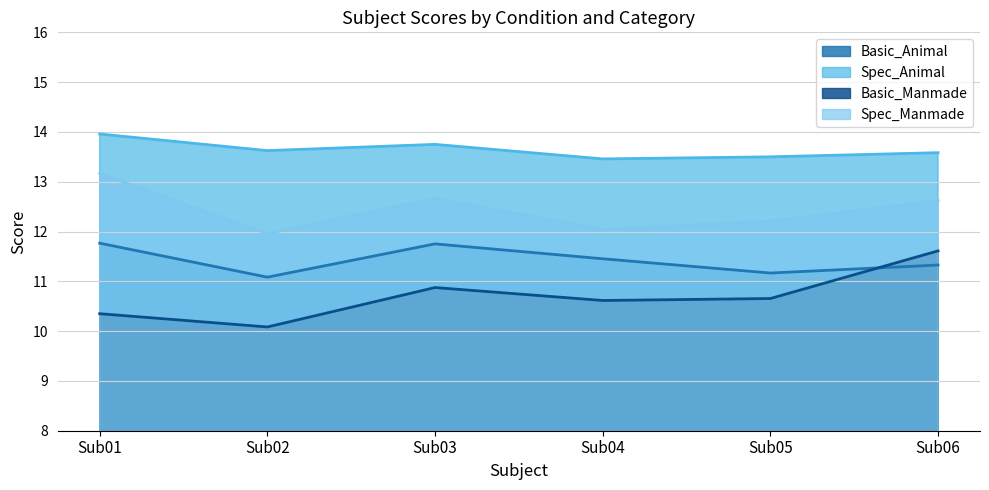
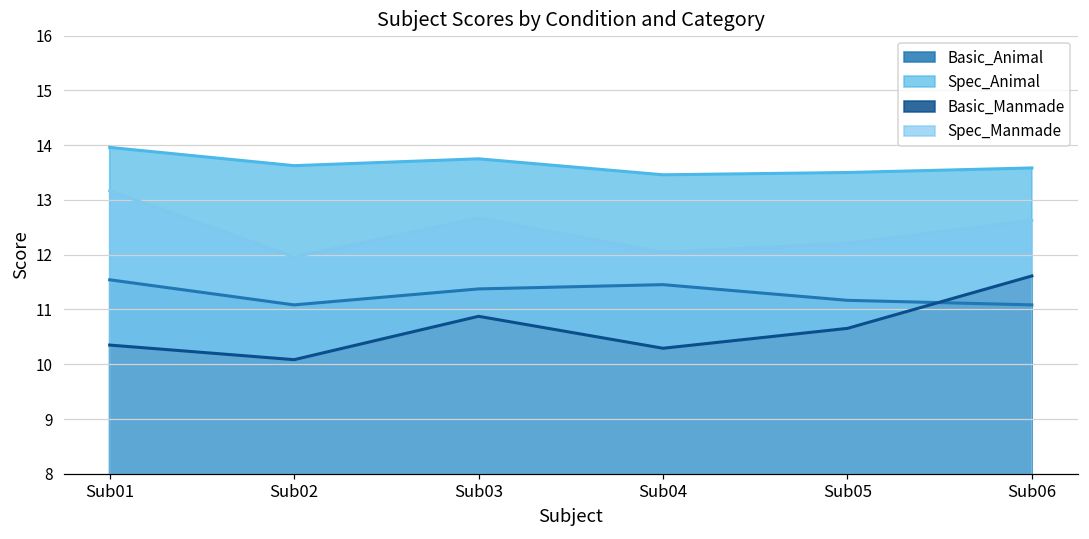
Basic_Animal, Sub01: 11.8 -> 11.5
Basic_Animal, Sub03: 11.8 -> 11.4
Basic_Manmade, Sub04: 10.6 -> 10.3
Basic_Animal, Sub06: 11.3 -> 11.1
